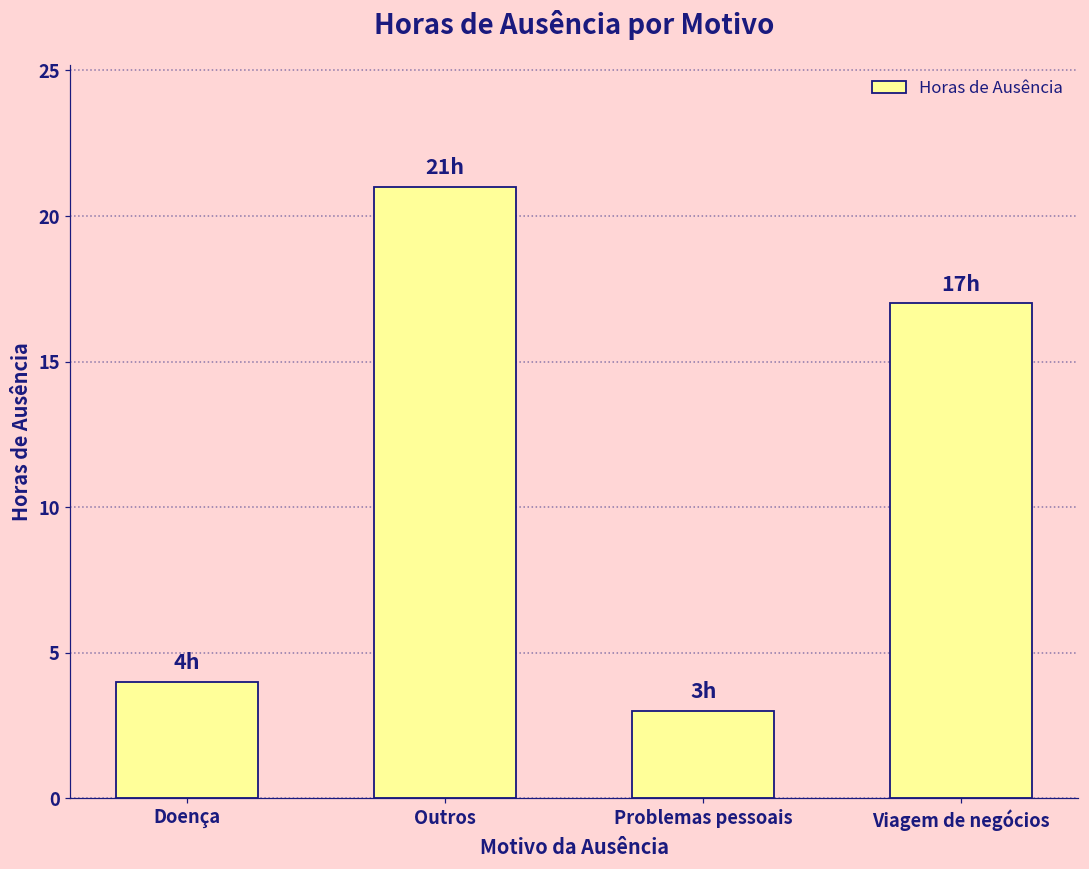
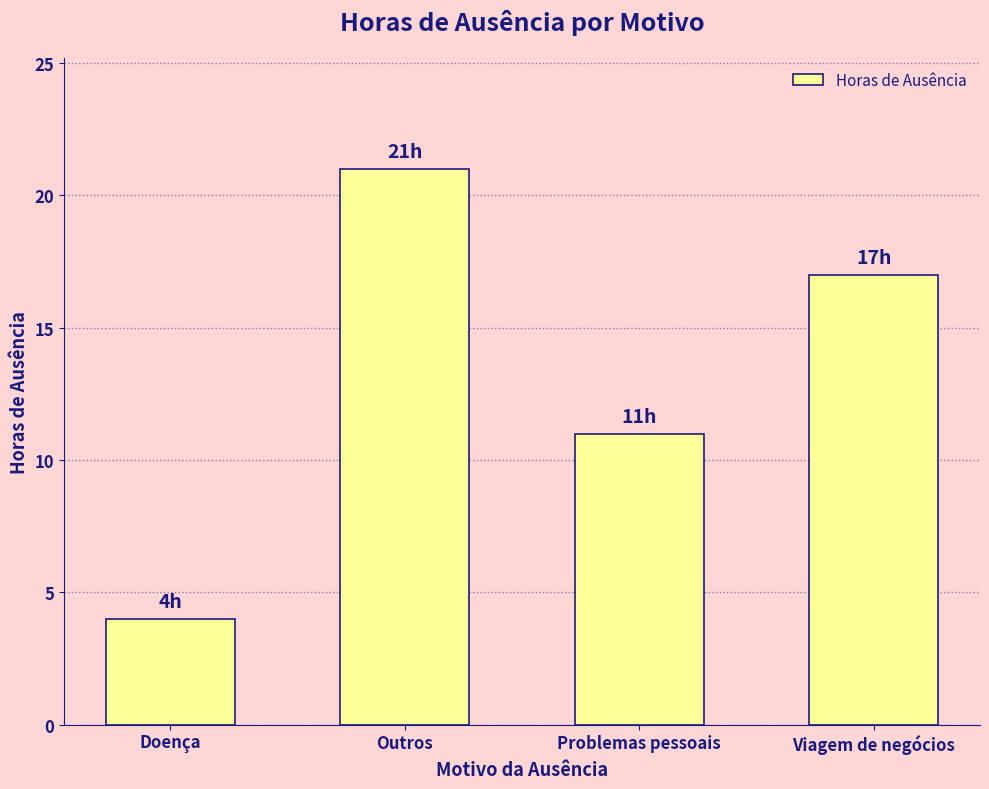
Problemas pessoais: 3h -> 11h
